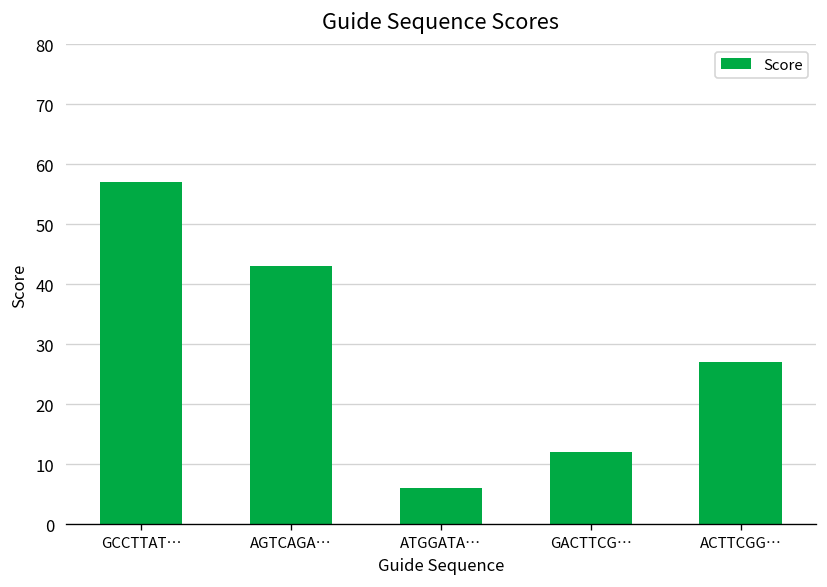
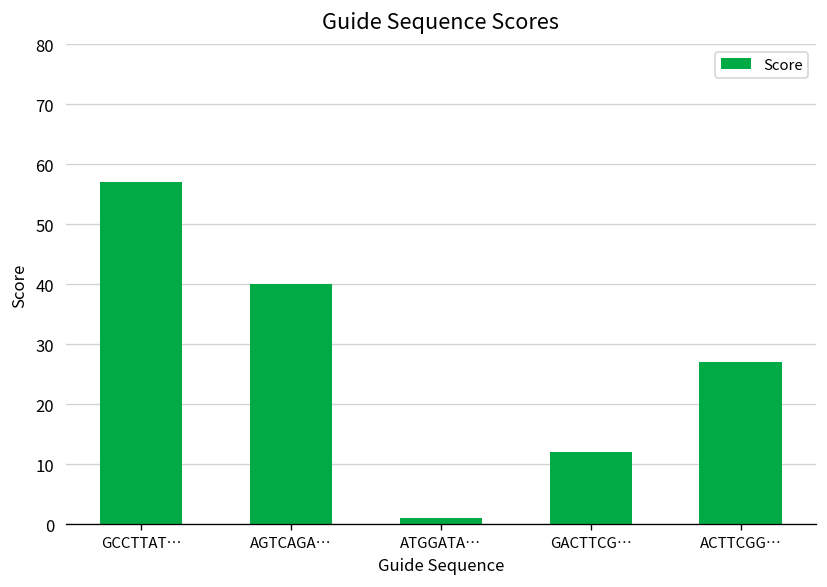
AGTCAGA…: 43 -> 40
ATGGATA…: 6 -> 1
